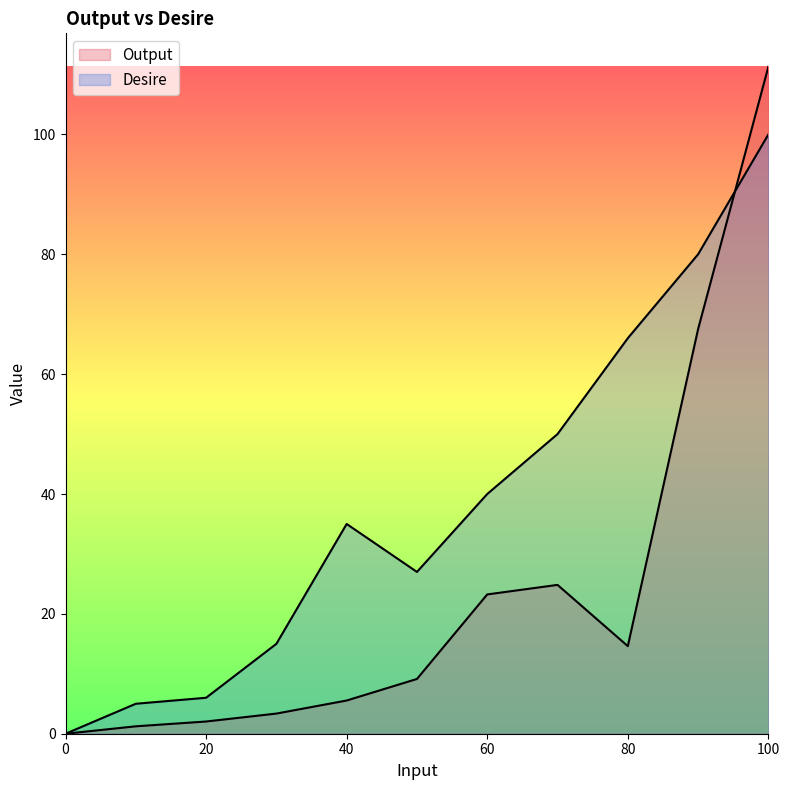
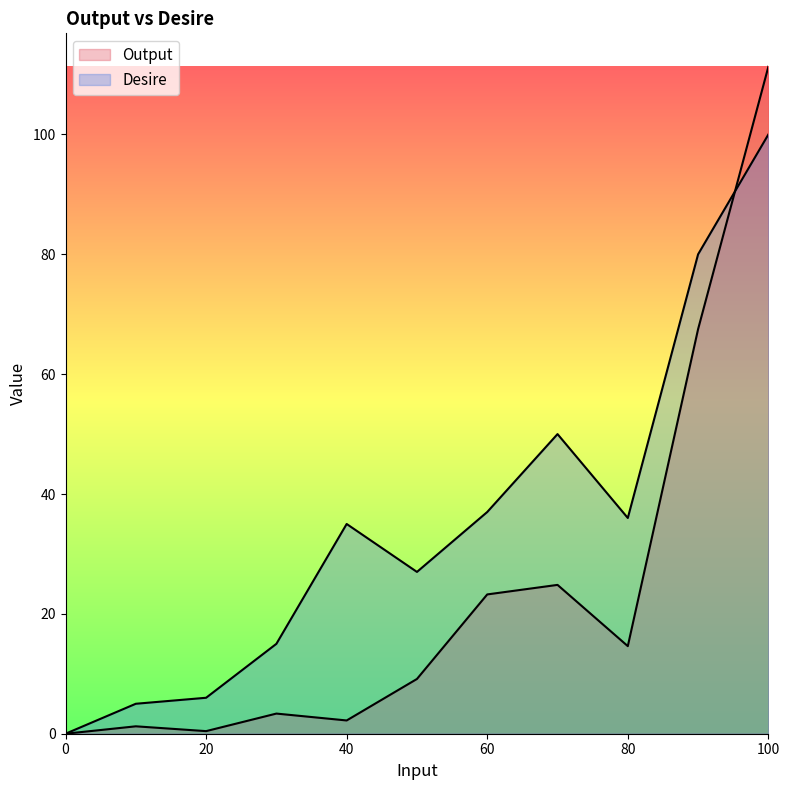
Output, 20: 2 -> 0
Output, 40: 6 -> 2
Desire, 60: 40 -> 37
Desire, 80: 66 -> 36
